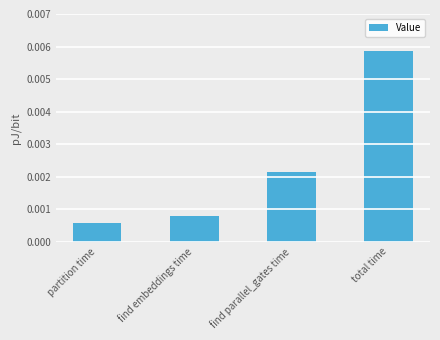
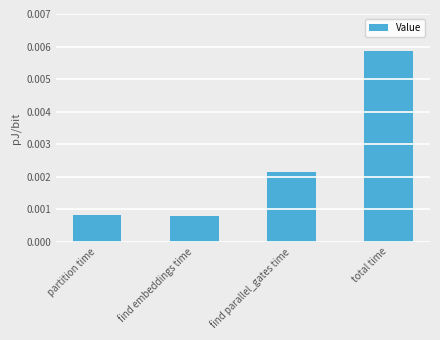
partition time: 0.0006 -> 0.0008
